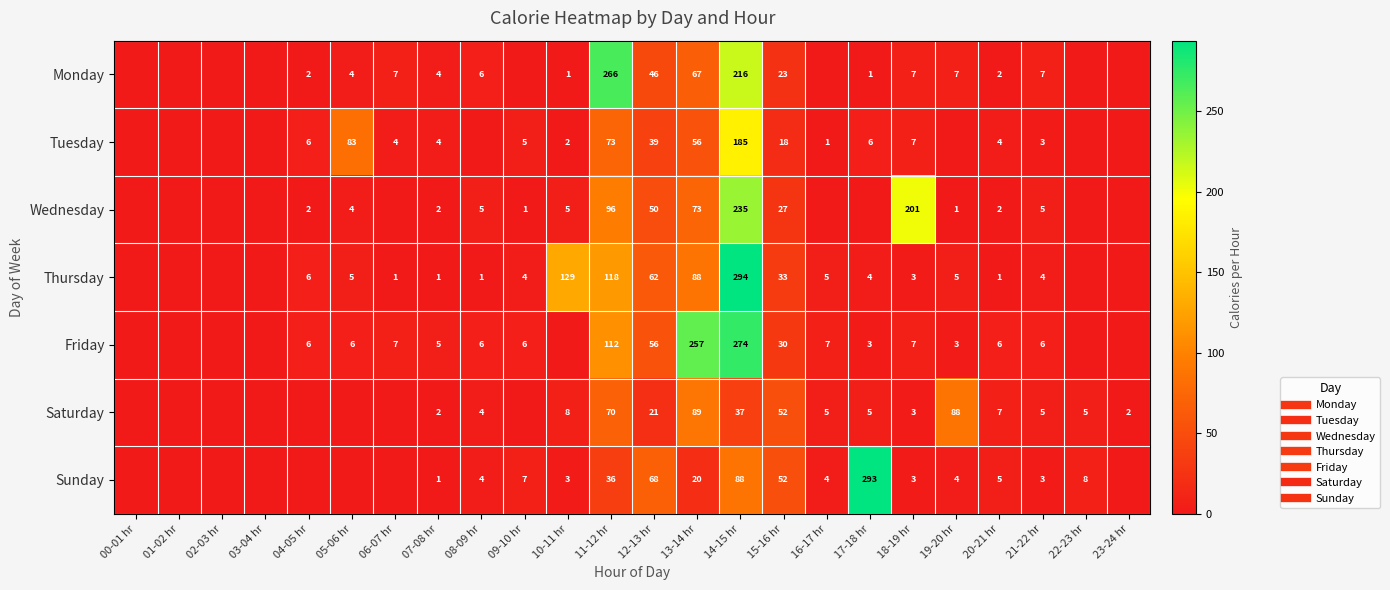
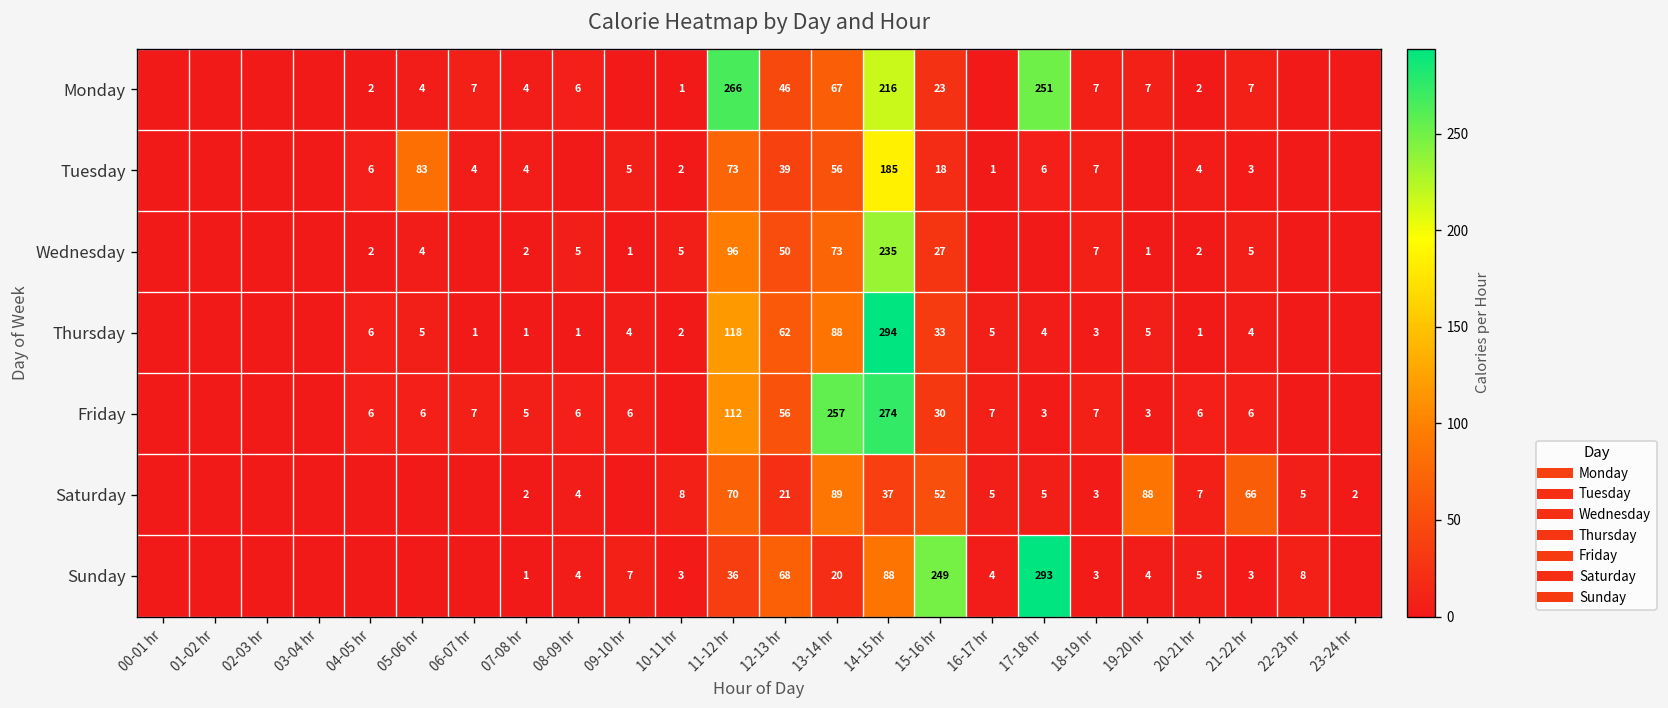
Monday, 17-18 hr: 1 -> 251
Wednesday, 18-19 hr: 201 -> 7
Thursday, 10-11 hr: 129 -> 2
Saturday, 21-22 hr: 5 -> 66
Sunday, 15-16 hr: 52 -> 249
